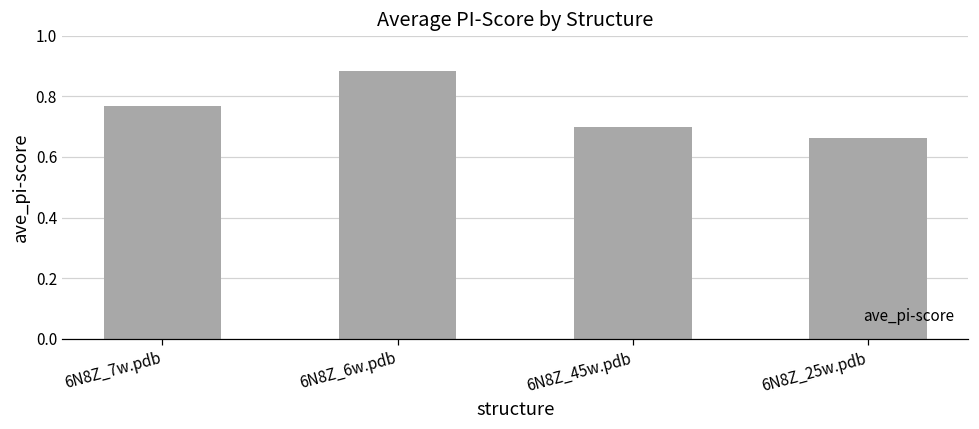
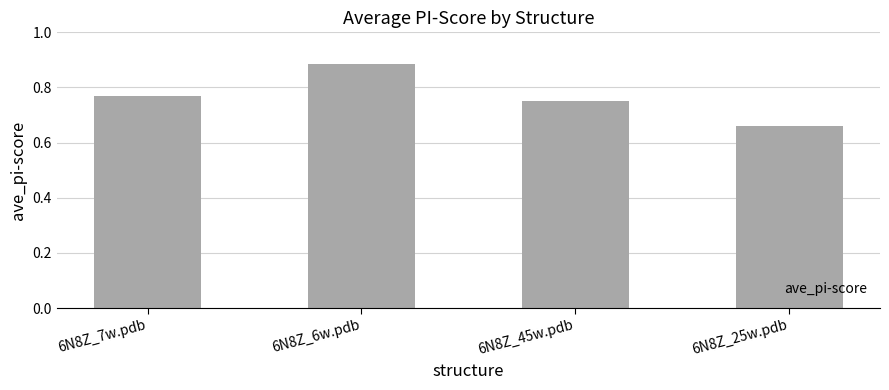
6N8Z_45w.pdb: 0.70 -> 0.75
